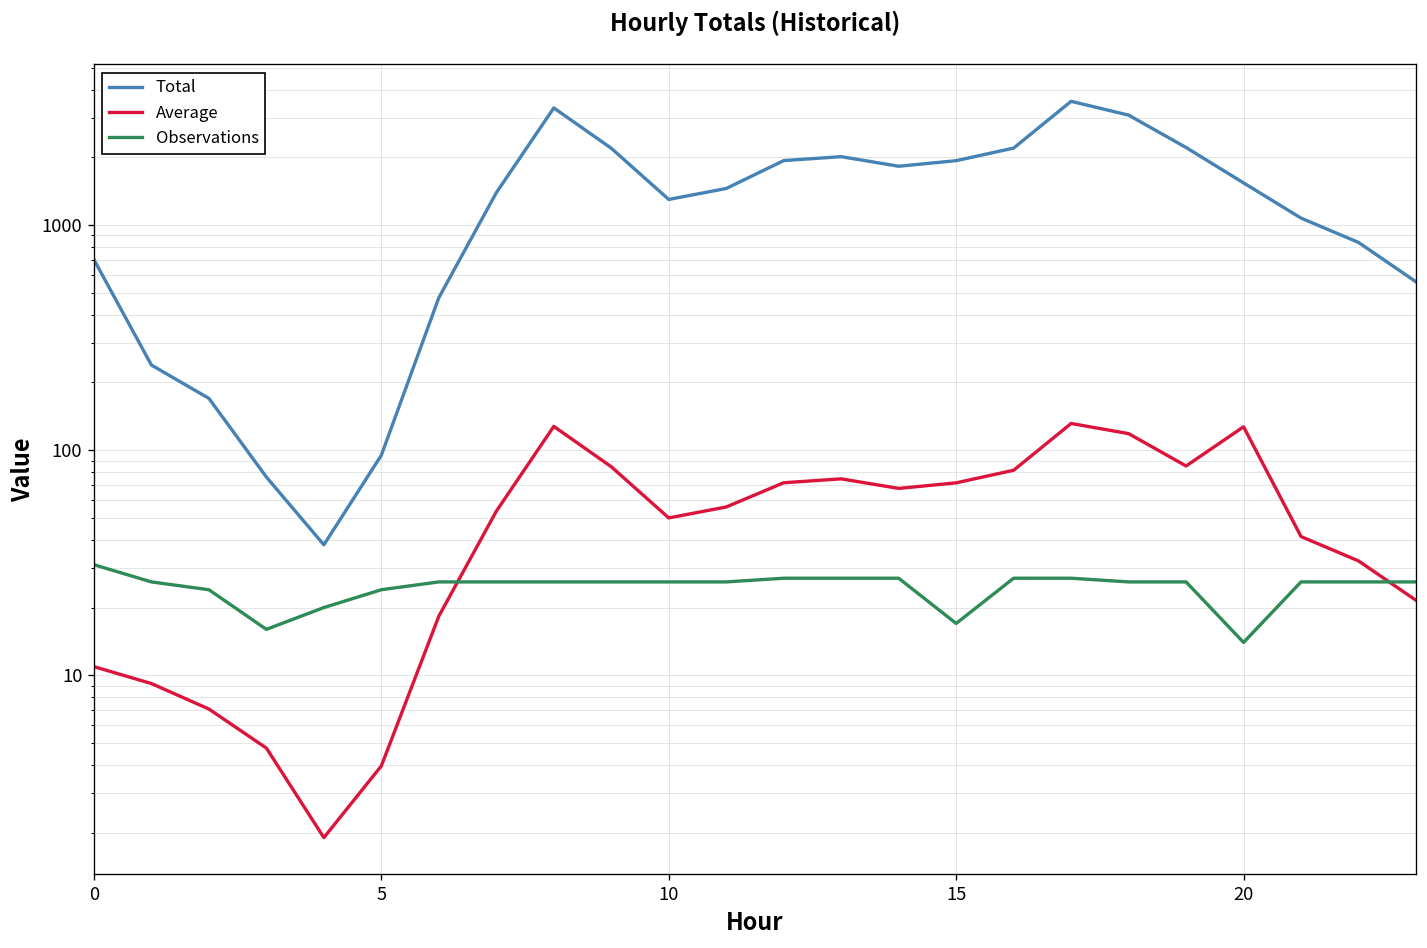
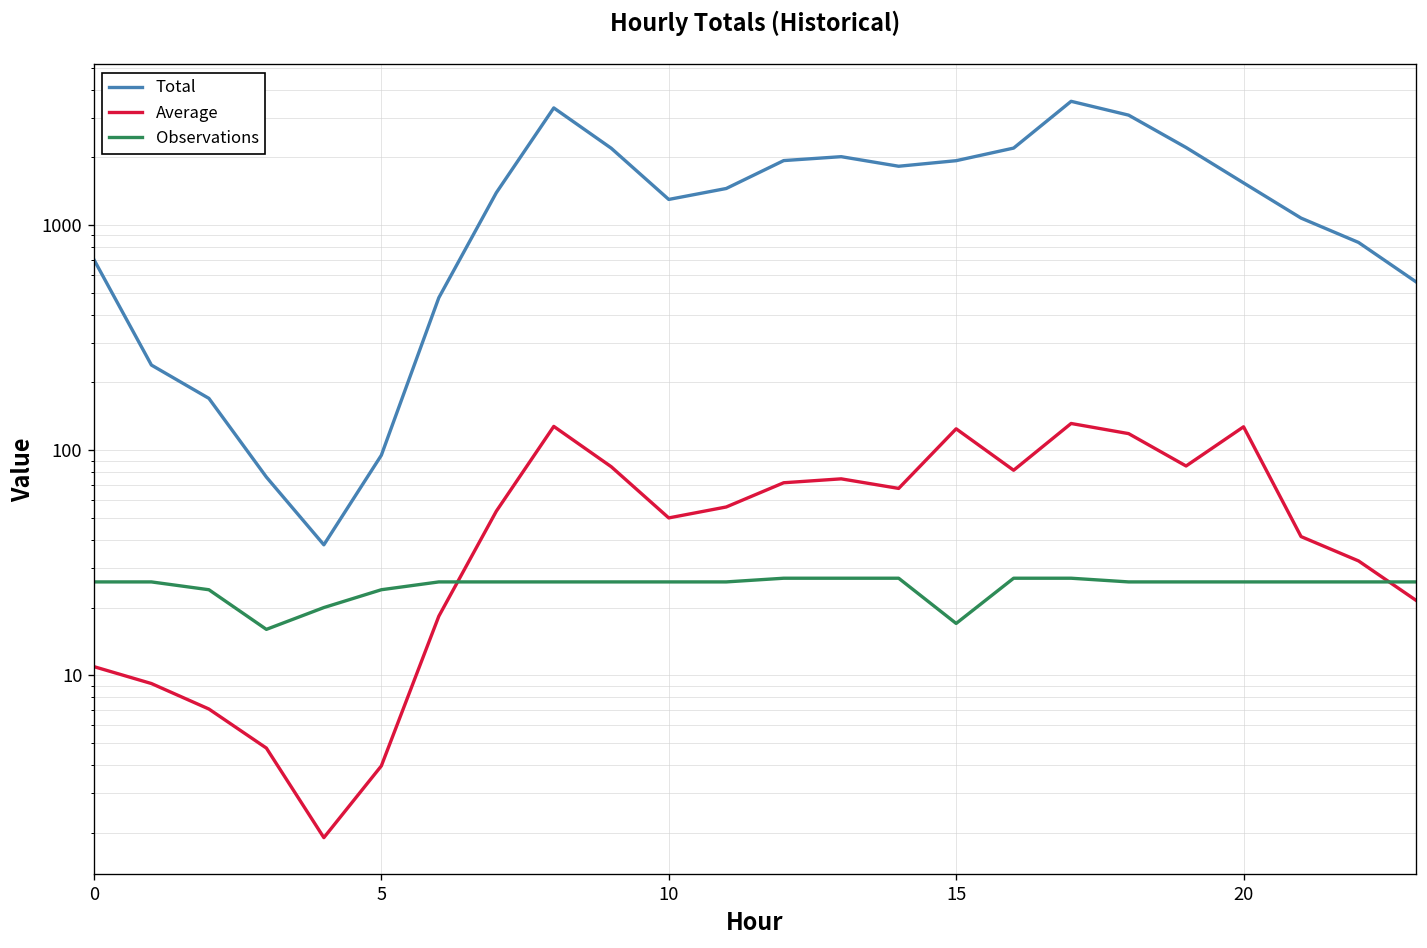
Observations, 0: 31 -> 26
Average, 15: 72 -> 120
Observations, 20: 14 -> 26
